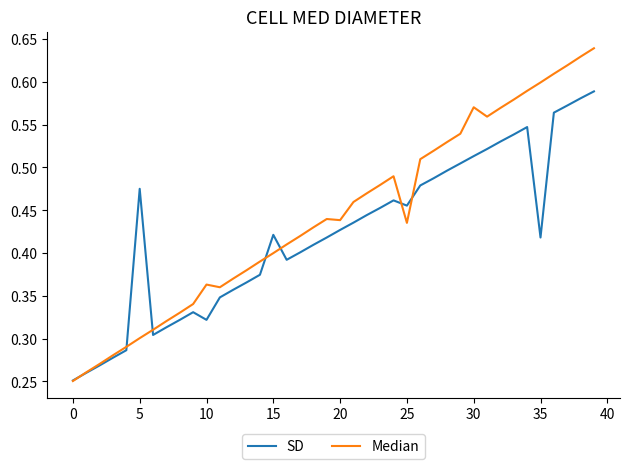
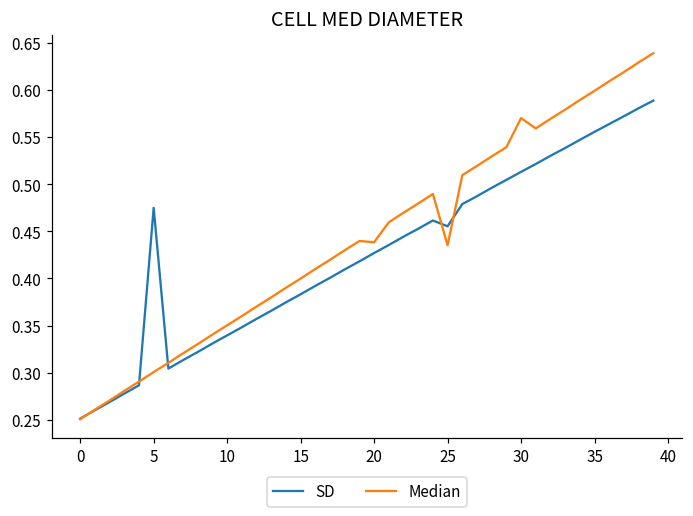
SD, 10: 0.32 -> 0.34
Median, 10: 0.36 -> 0.35
SD, 15: 0.42 -> 0.38
SD, 35: 0.42 -> 0.56
